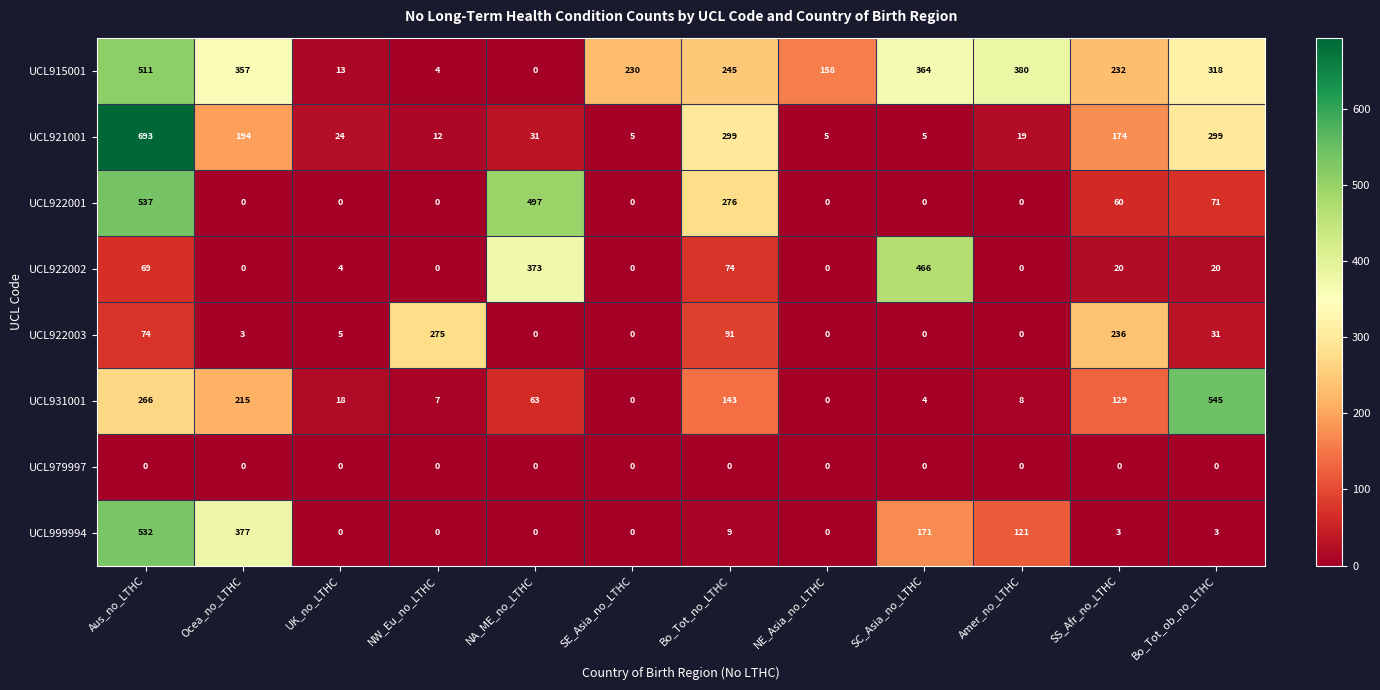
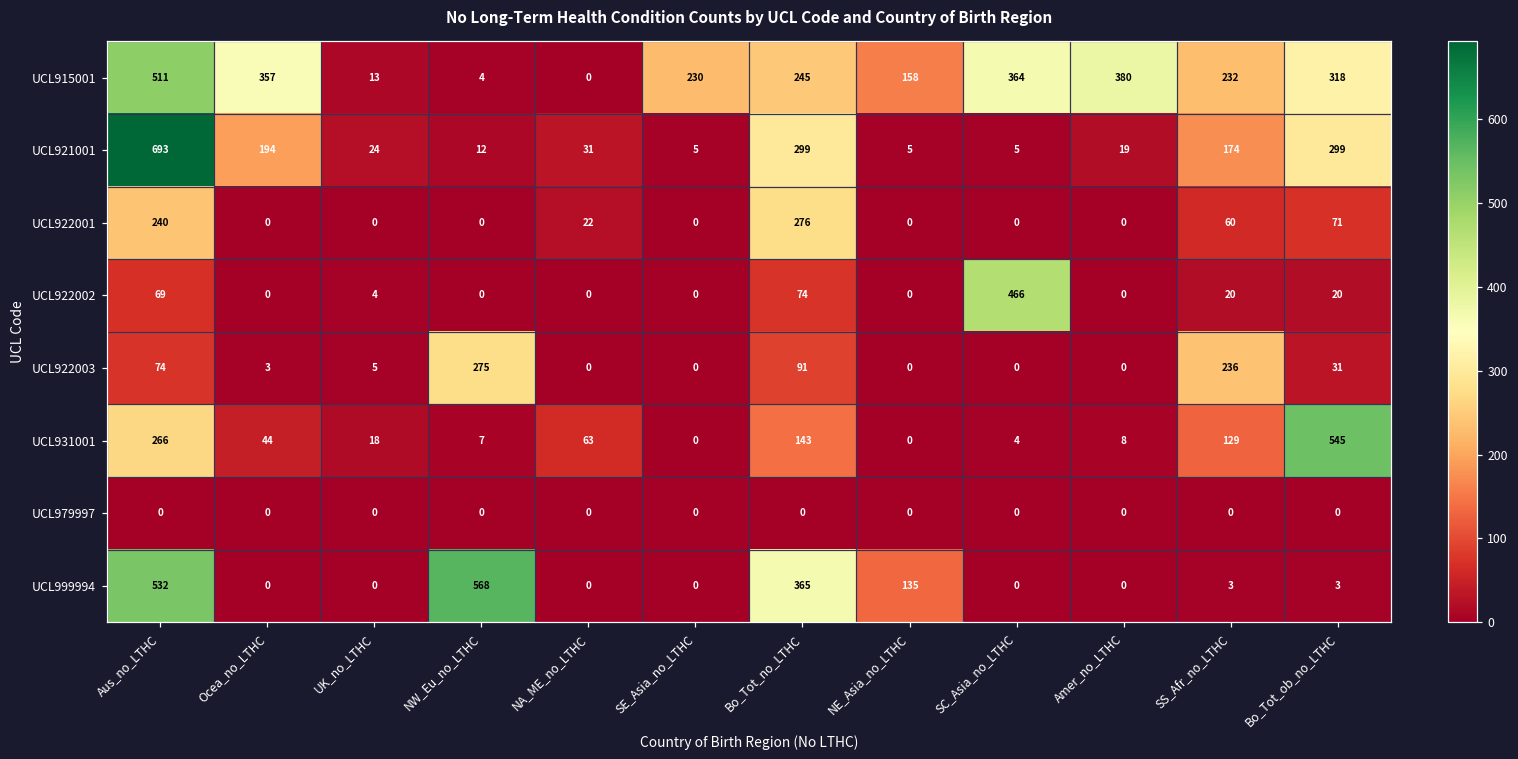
UCL922001, Aus_no_LTHC: 537 -> 240
UCL922001, NA_ME_no_LTHC: 497 -> 22
UCL922002, NA_ME_no_LTHC: 373 -> 0
UCL931001, Ocea_no_LTHC: 215 -> 44
UCL999994, Ocea_no_LTHC: 377 -> 0
UCL999994, NW_Eu_no_LTHC: 0 -> 568
UCL999994, Bo_Tot_no_LTHC: 9 -> 365
UCL999994, NE_Asia_no_LTHC: 0 -> 135
UCL999994, SC_Asia_no_LTHC: 171 -> 0
UCL999994, Amer_no_LTHC: 121 -> 0
